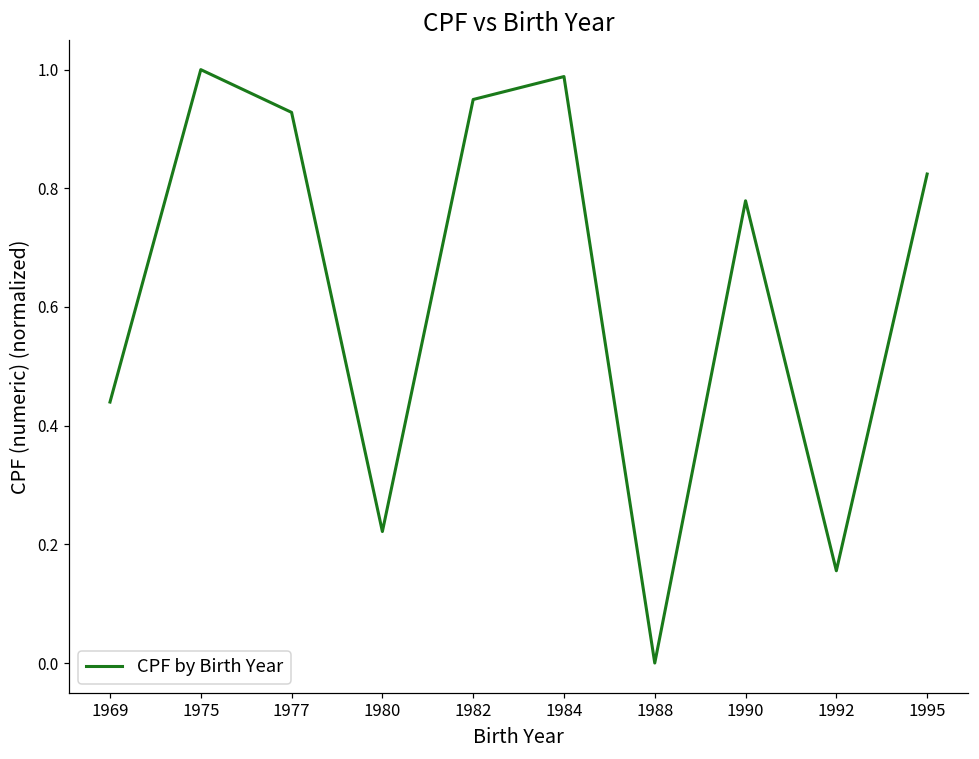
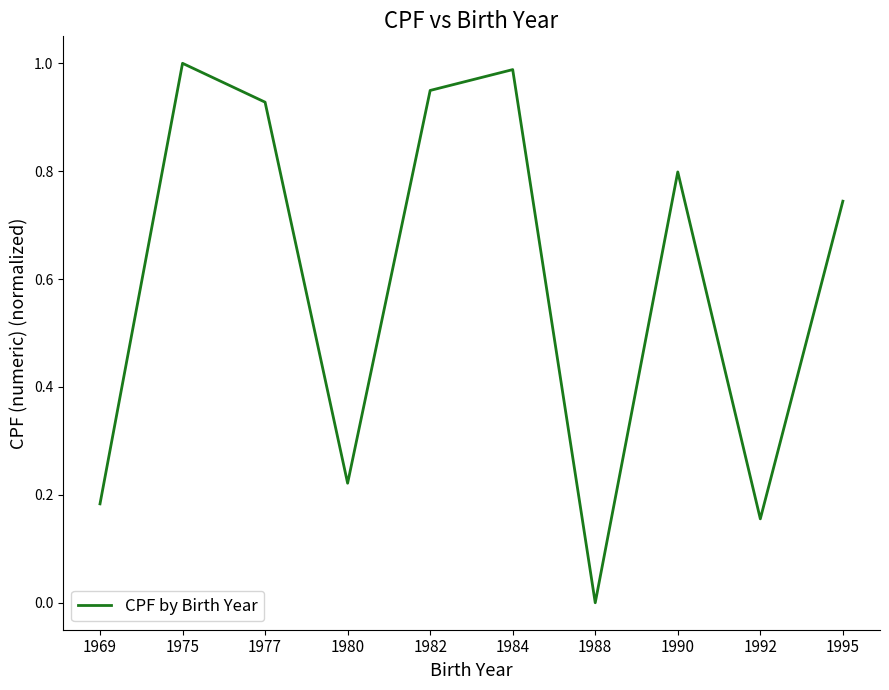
1969: 0.44 -> 0.18
1990: 0.78 -> 0.80
1995: 0.82 -> 0.74
